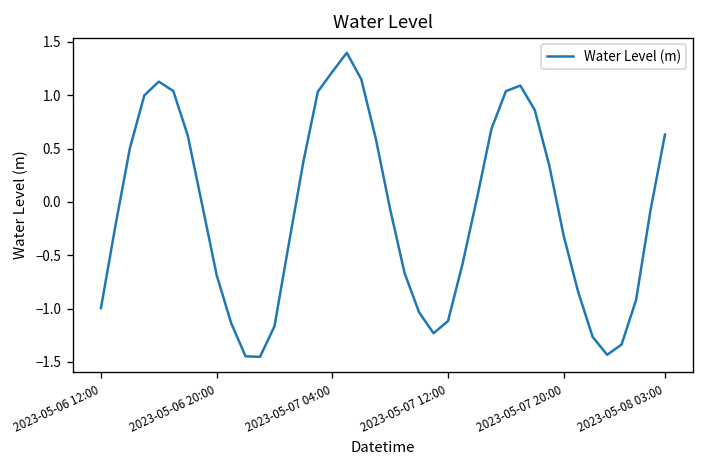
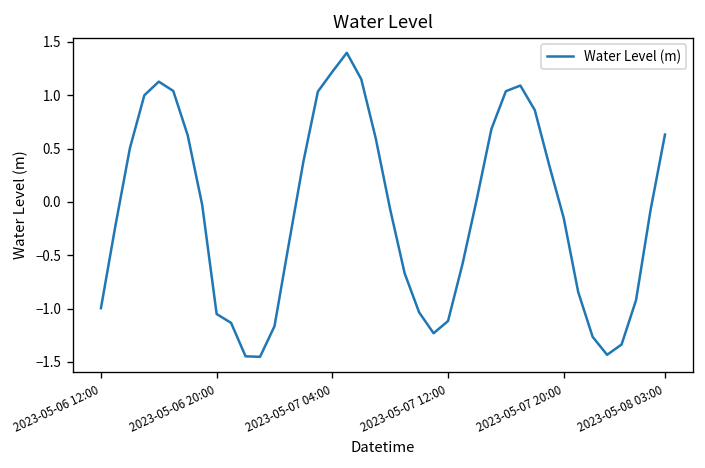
2023-05-06 20:00: -0.7 -> -1.1
2023-05-07 20:00: -0.3 -> -0.2
